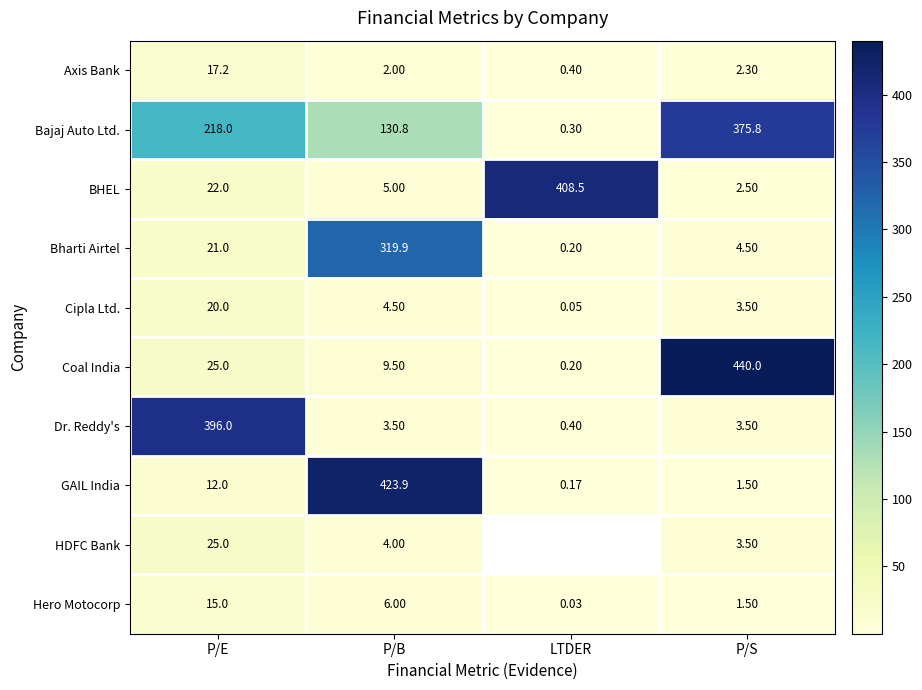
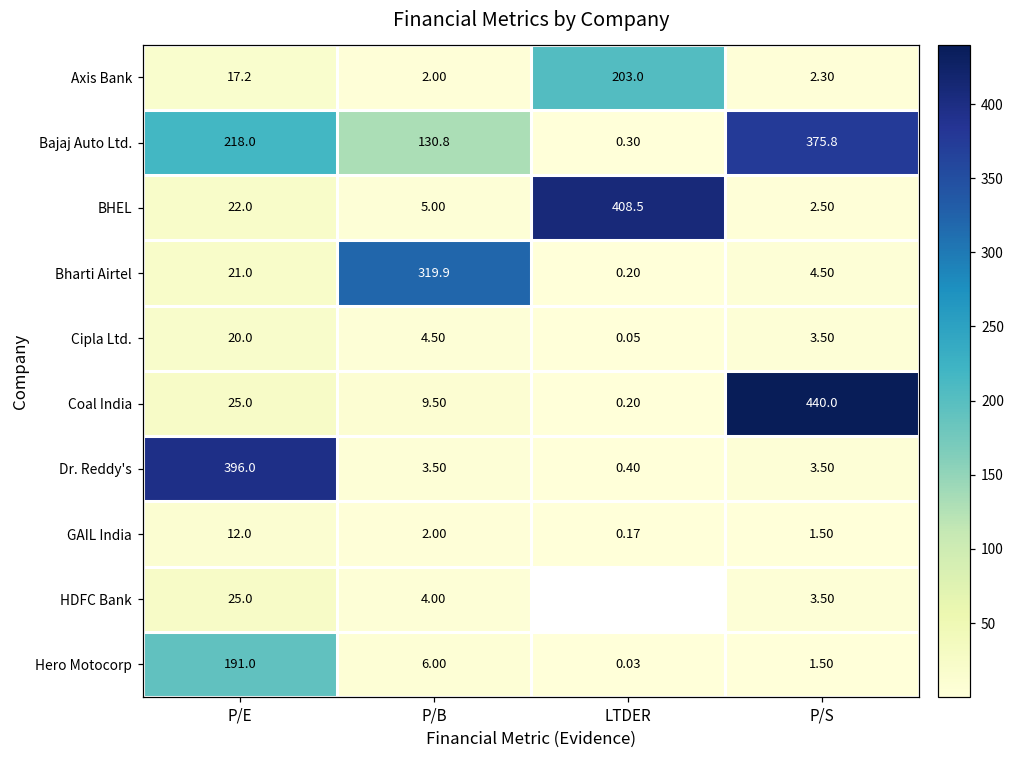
Axis Bank, LTDER: 0.40 -> 203.0
GAIL India, P/B: 423.9 -> 2.00
Hero Motocorp, P/E: 15.0 -> 191.0
